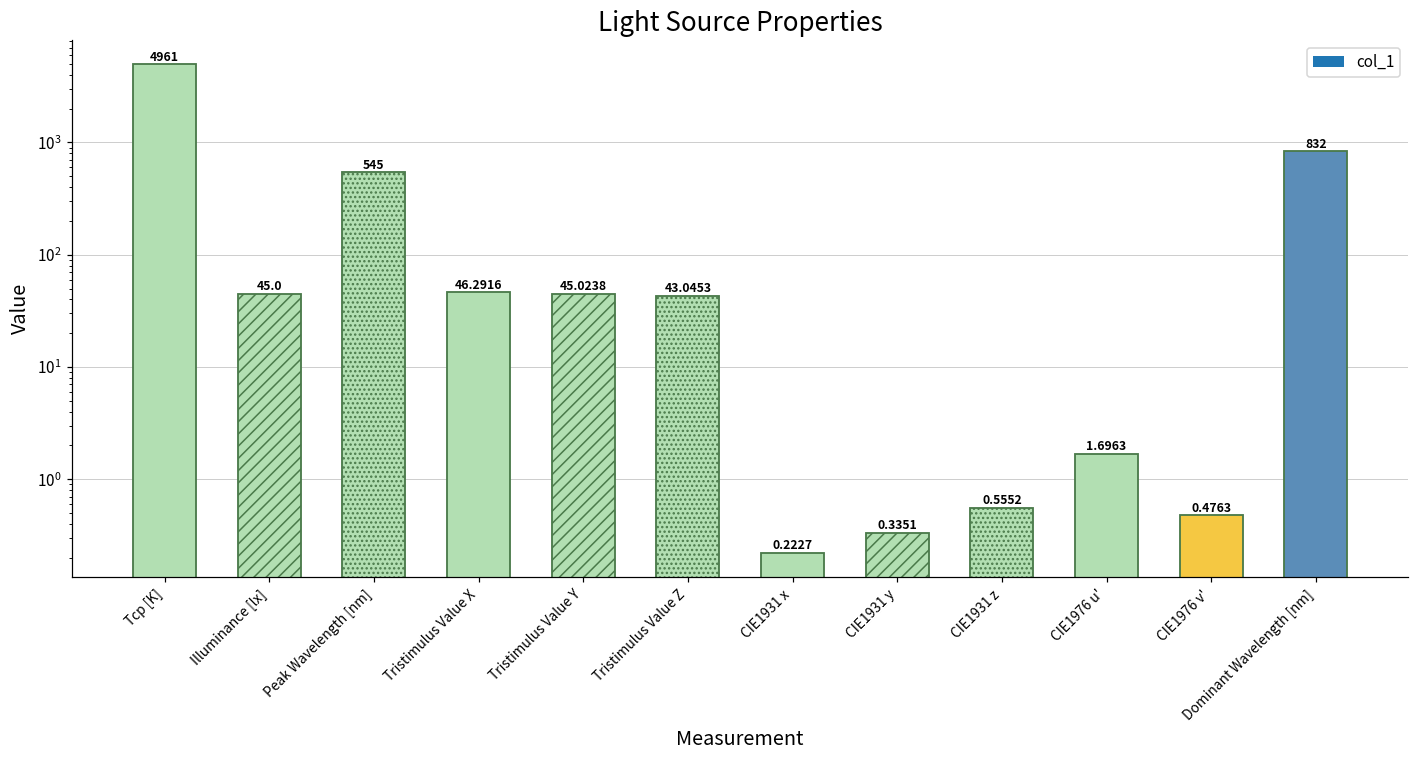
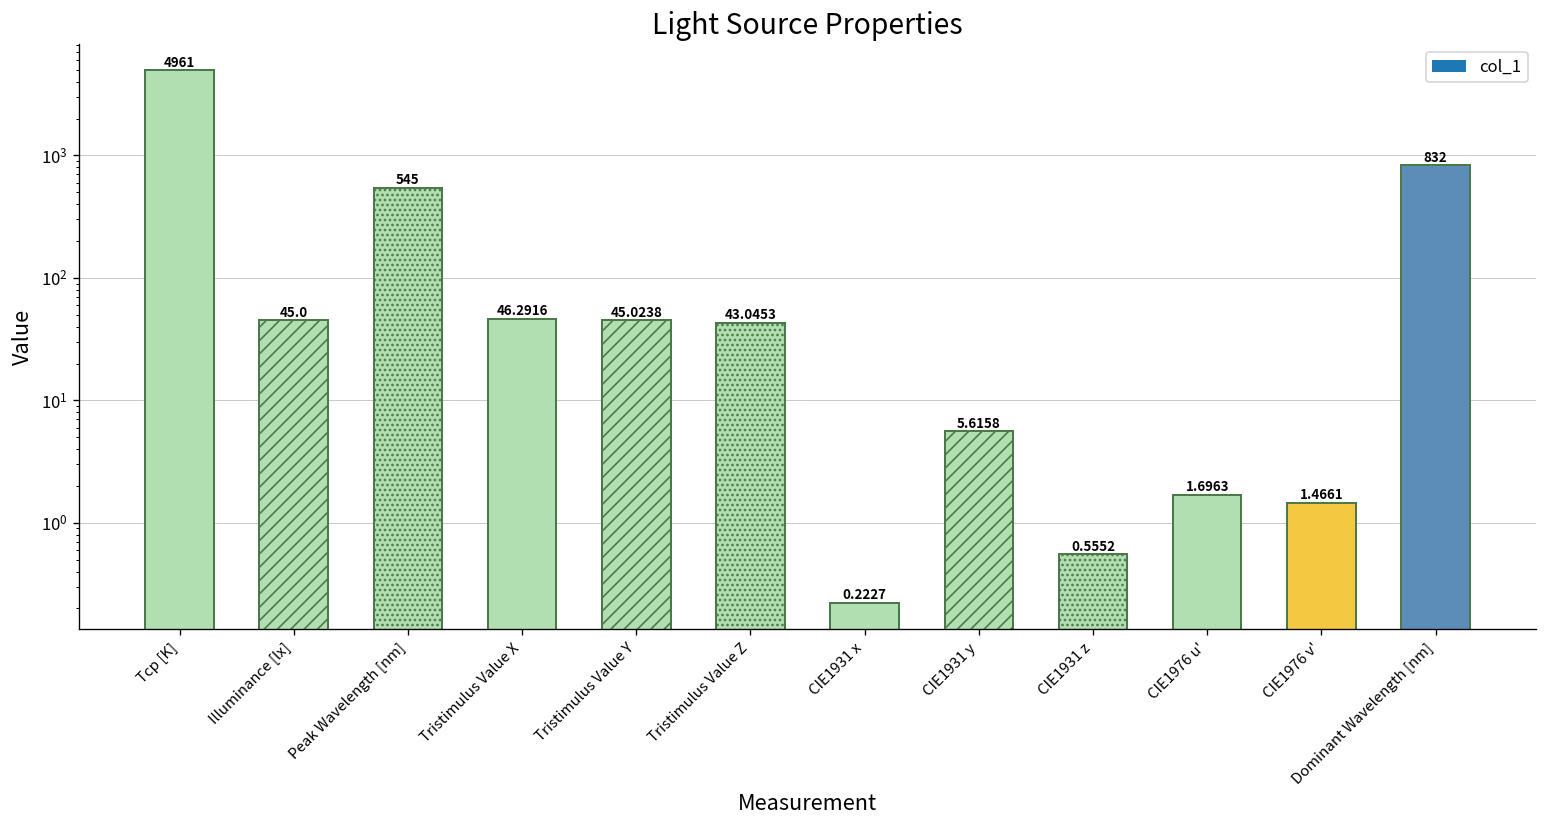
CIE1931 y: 0.3351 -> 5.6158
CIE1976 v': 0.4763 -> 1.4661
